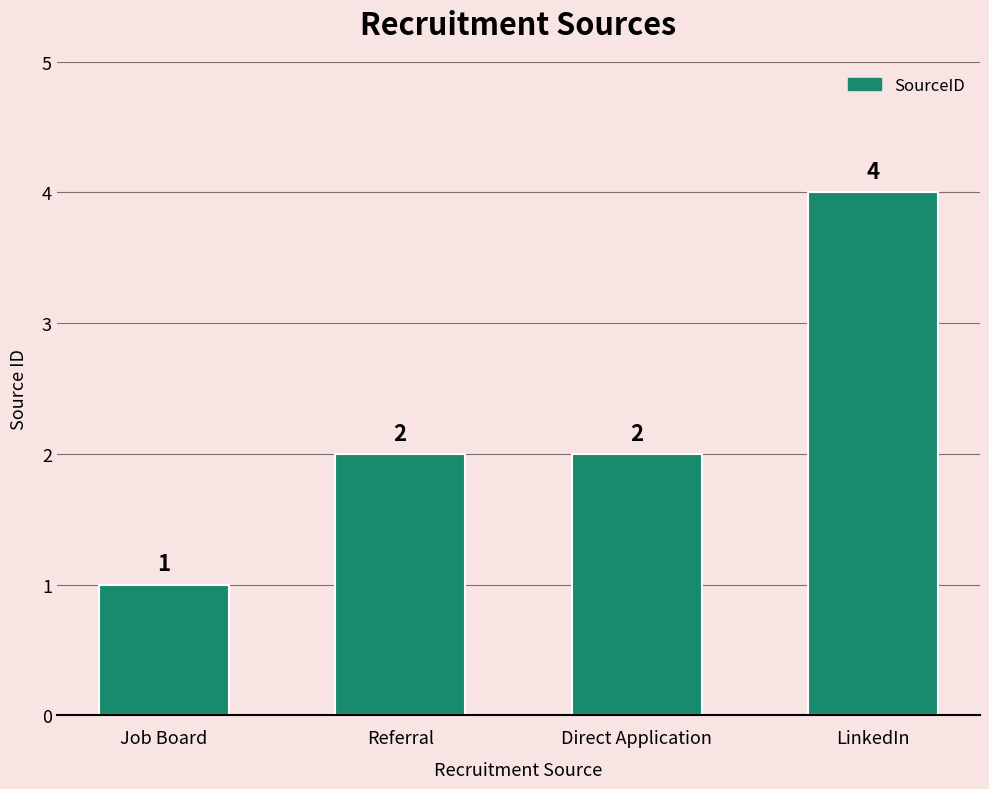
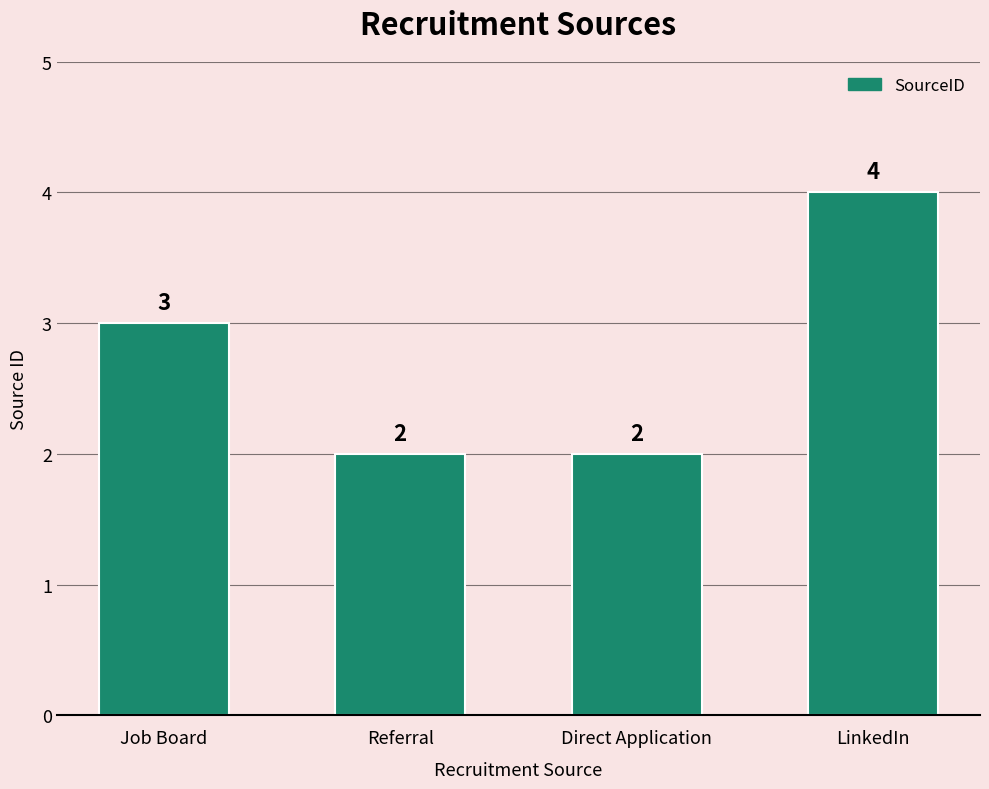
Job Board: 1 -> 3
